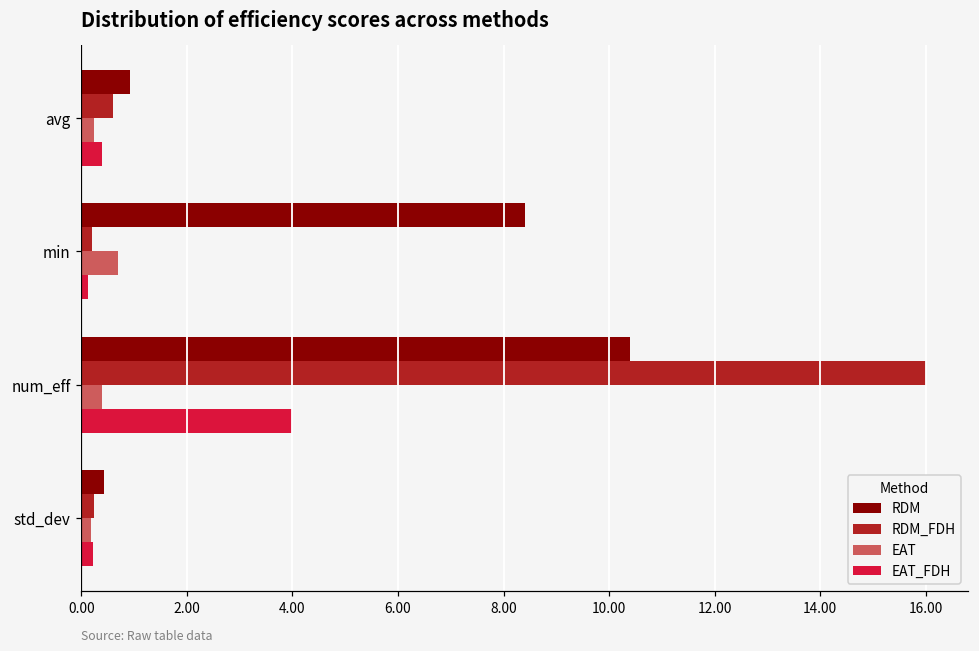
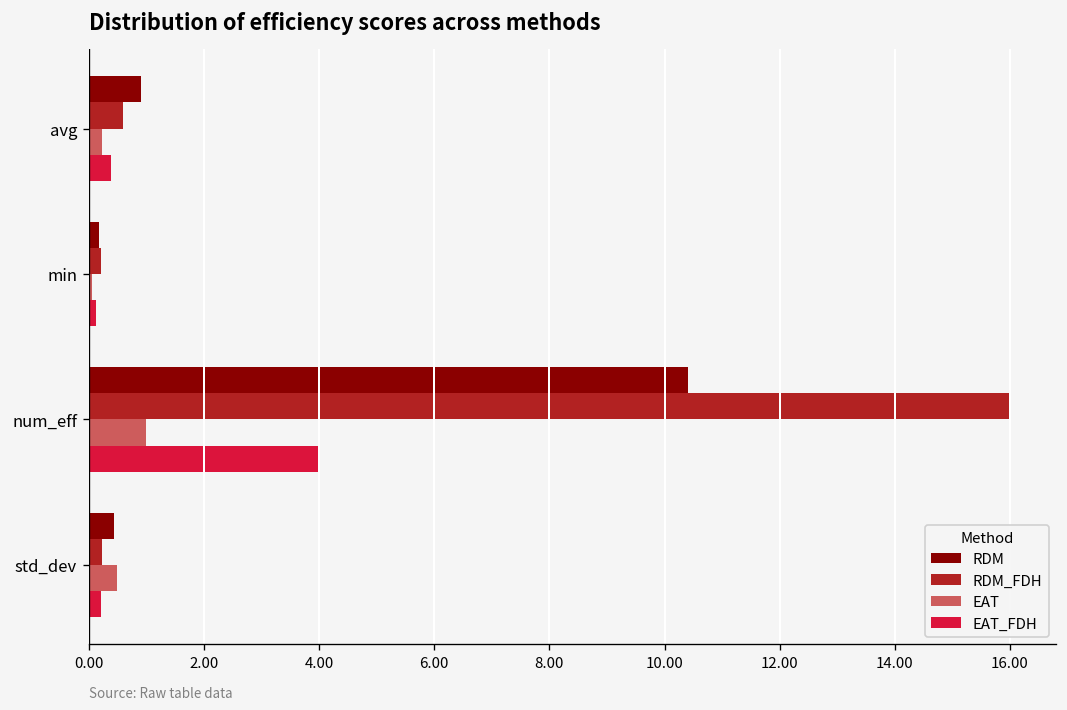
RDM, min: 8.4 -> 0.2
EAT, min: 0.7 -> 0.1
EAT, num_eff: 0.4 -> 1.0
EAT, std_dev: 0.2 -> 0.5
